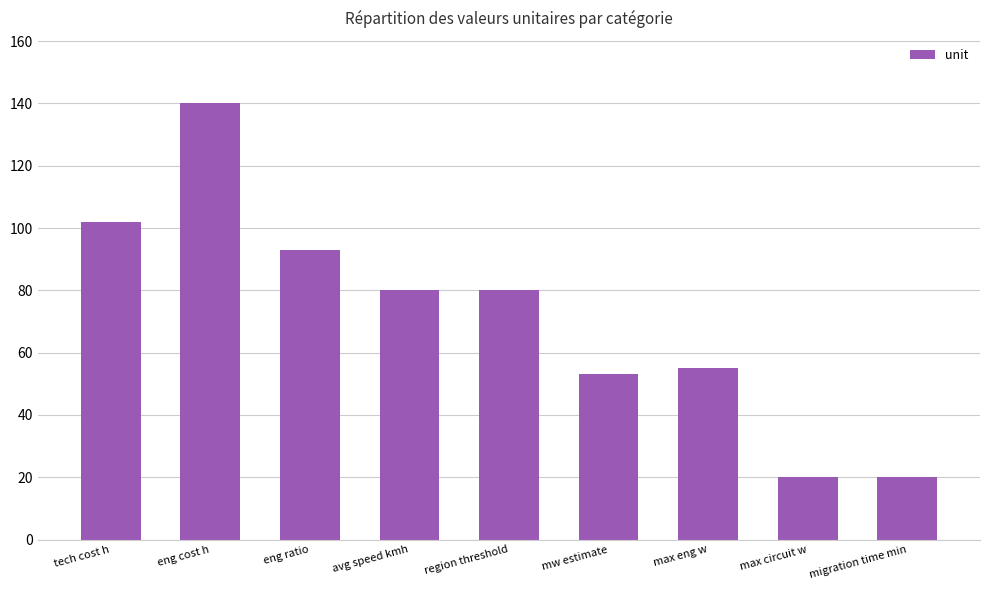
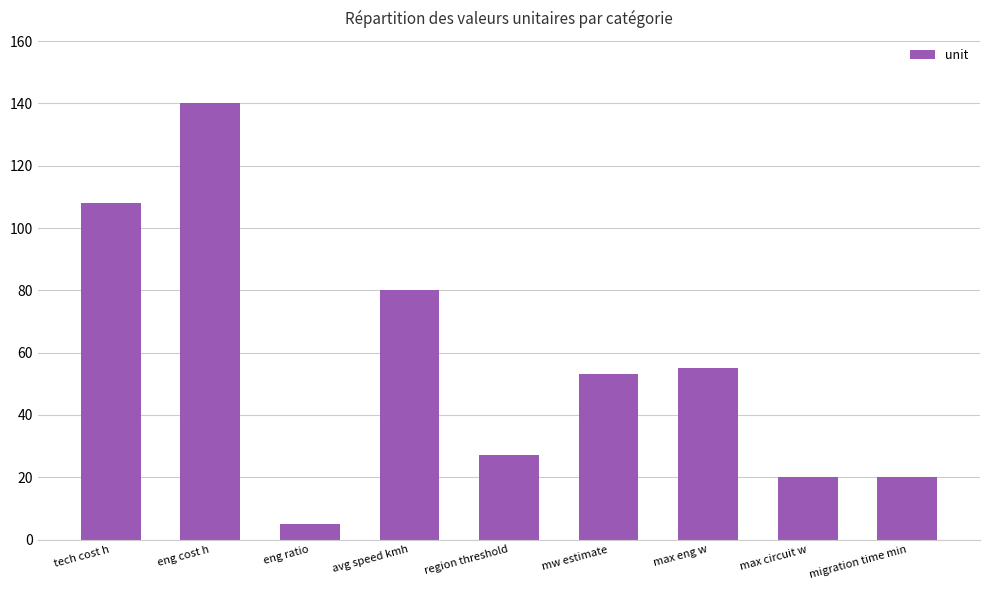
tech cost h: 102 -> 108
eng ratio: 93 -> 5
region threshold: 80 -> 27
